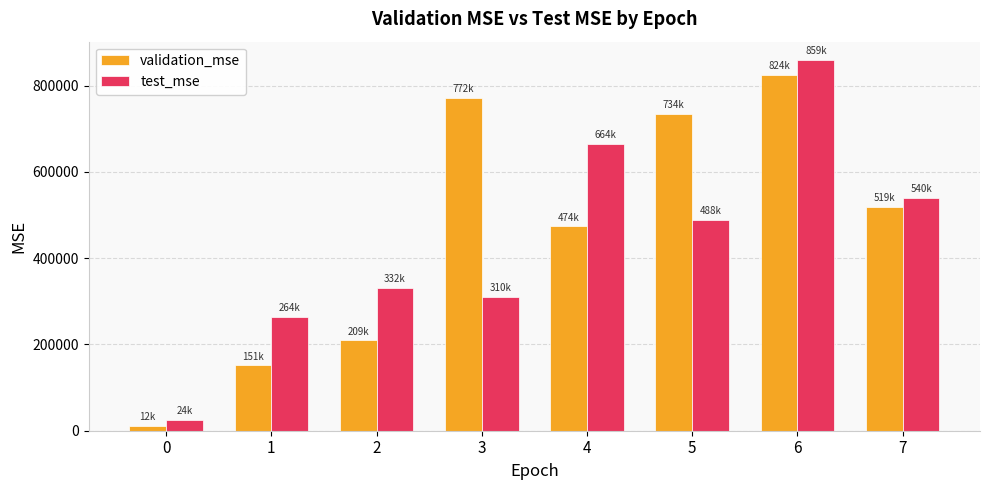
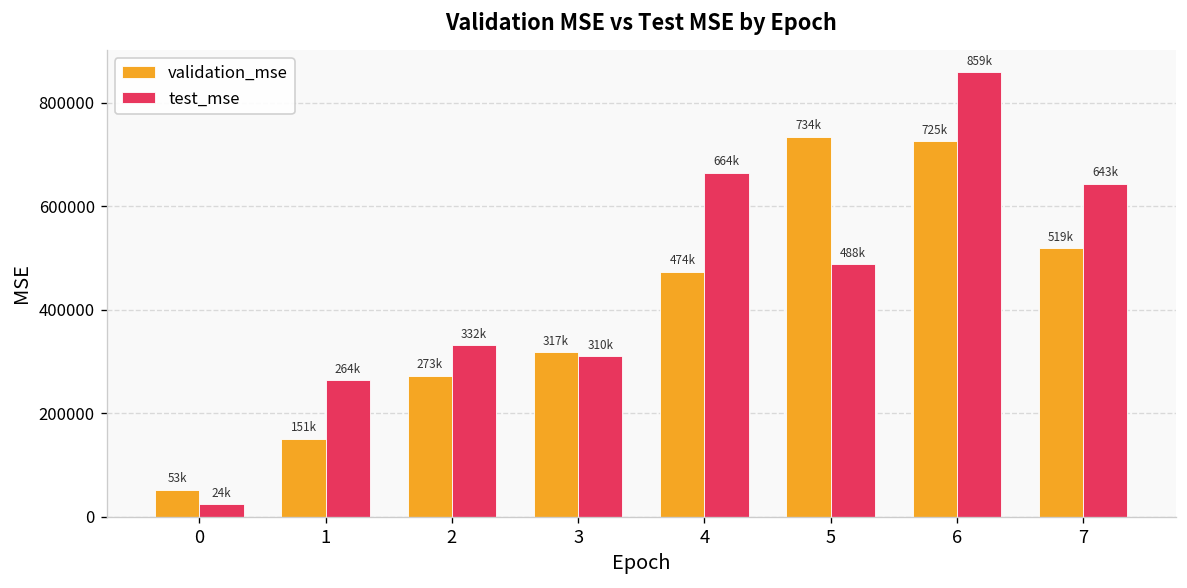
validation_mse, 0: 12k -> 53k
validation_mse, 2: 209k -> 273k
validation_mse, 3: 772k -> 317k
validation_mse, 6: 824k -> 725k
test_mse, 7: 540k -> 643k
